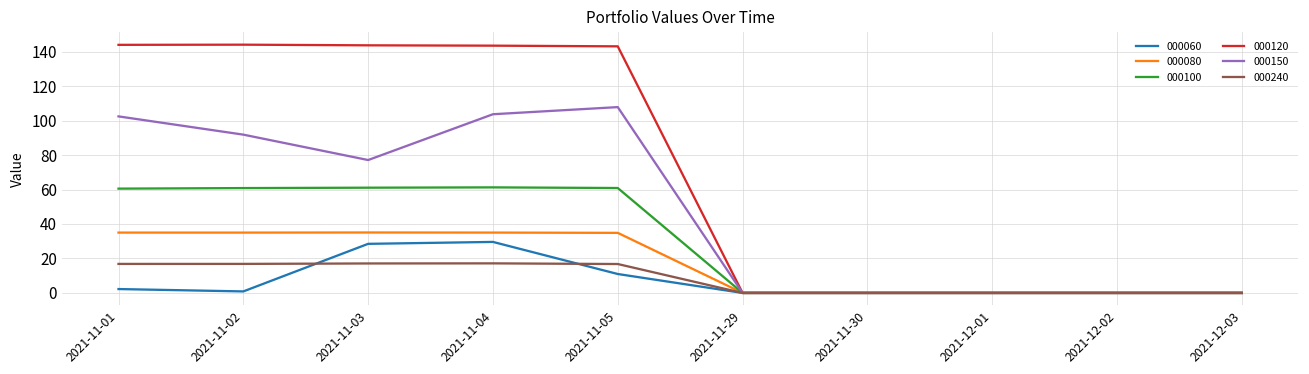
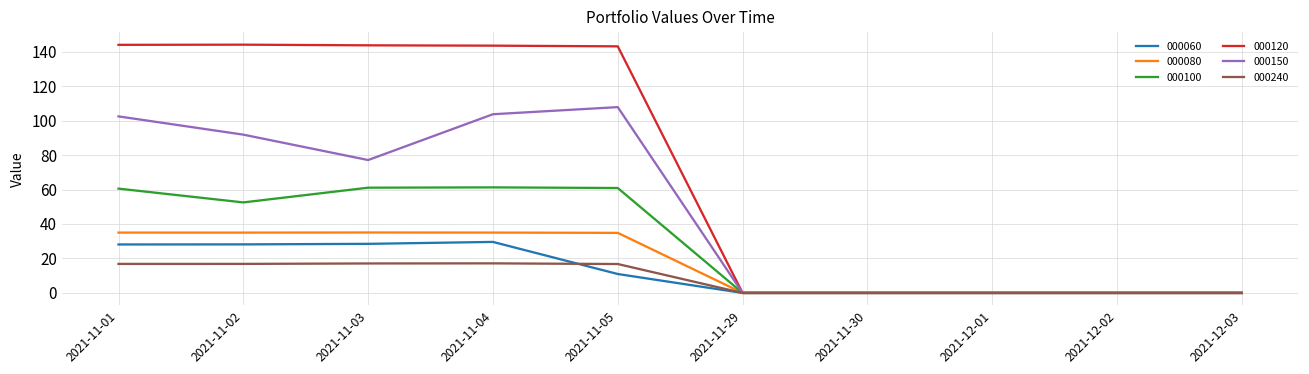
000060, 2021-11-01: 2 -> 28
000060, 2021-11-02: 1 -> 28
000100, 2021-11-02: 61 -> 53
